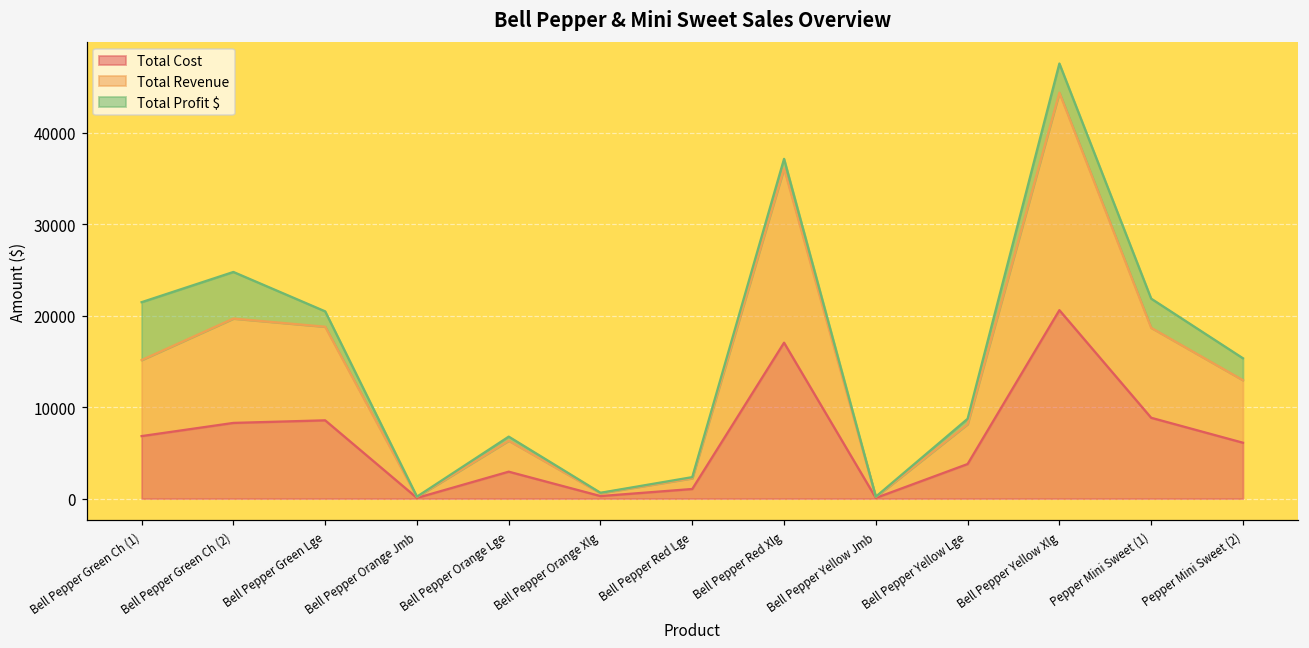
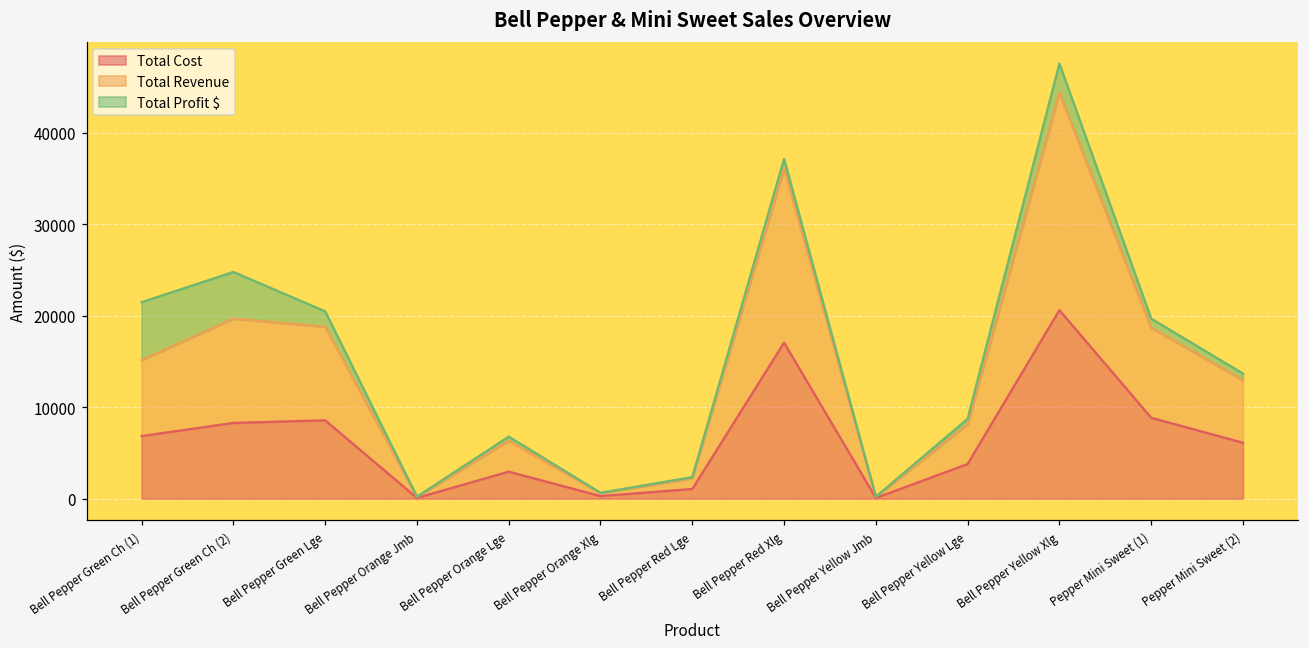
Total Profit $, Pepper Mini Sweet (1): 3000 -> 1000
Total Profit $, Pepper Mini Sweet (2): 2000 -> 1000
